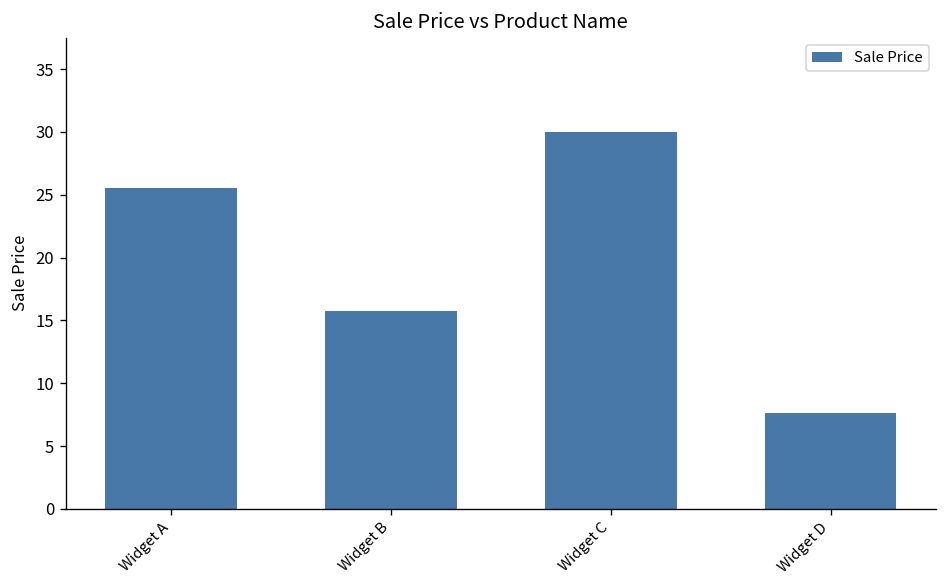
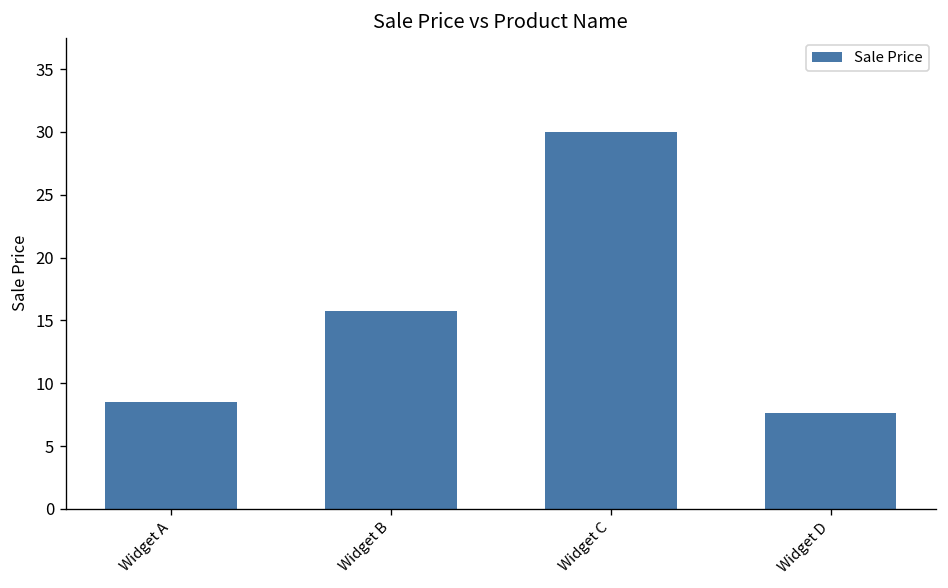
Widget A: 25.5 -> 8.5
